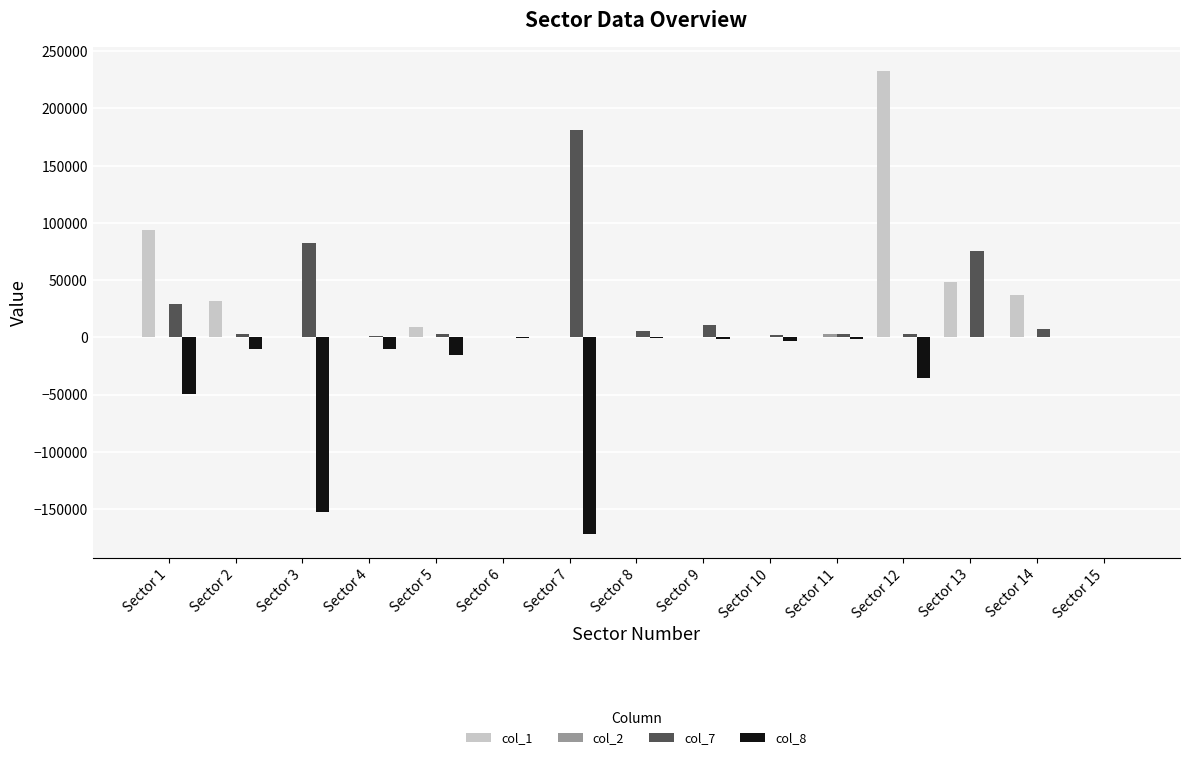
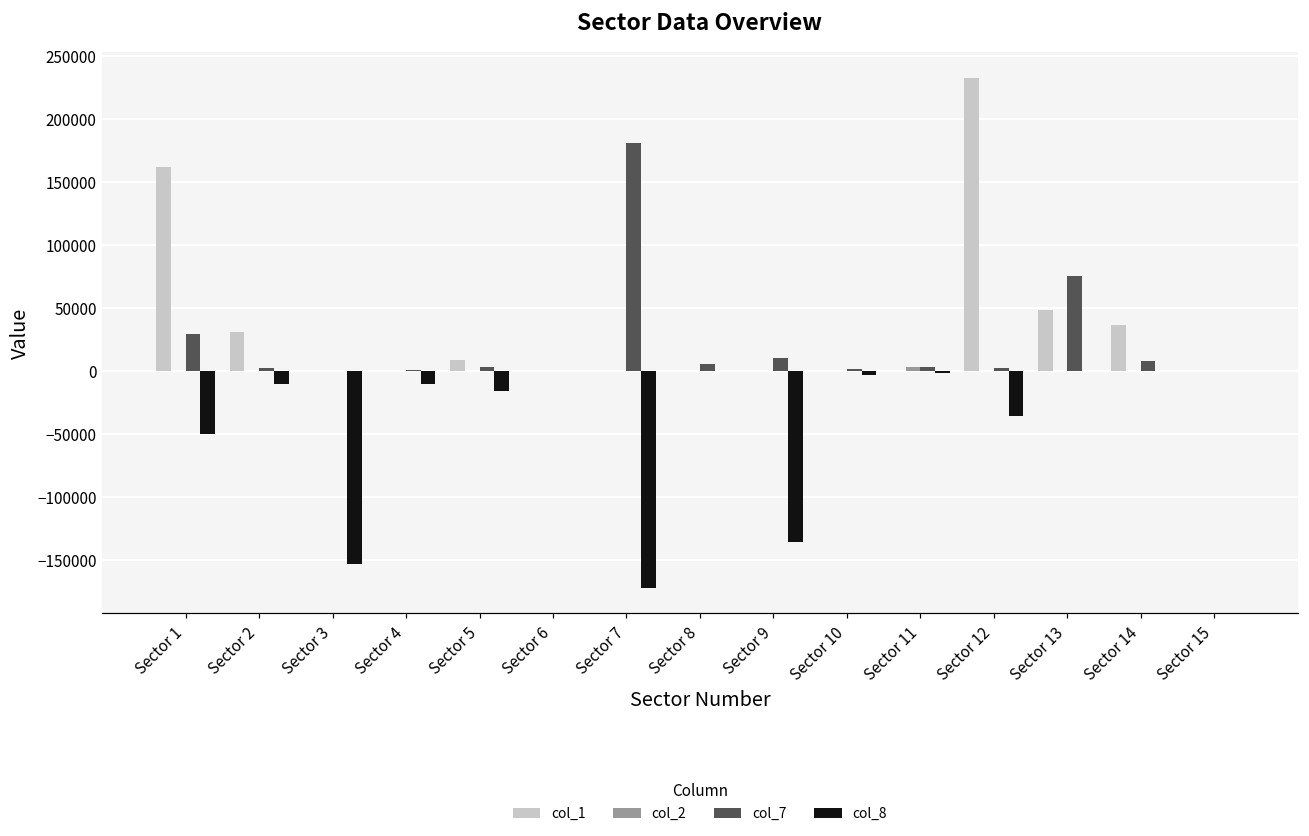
col_1, Sector 1: 94000 -> 162000
col_7, Sector 3: 82000 -> 0
col_8, Sector 9: -1000 -> -136000
